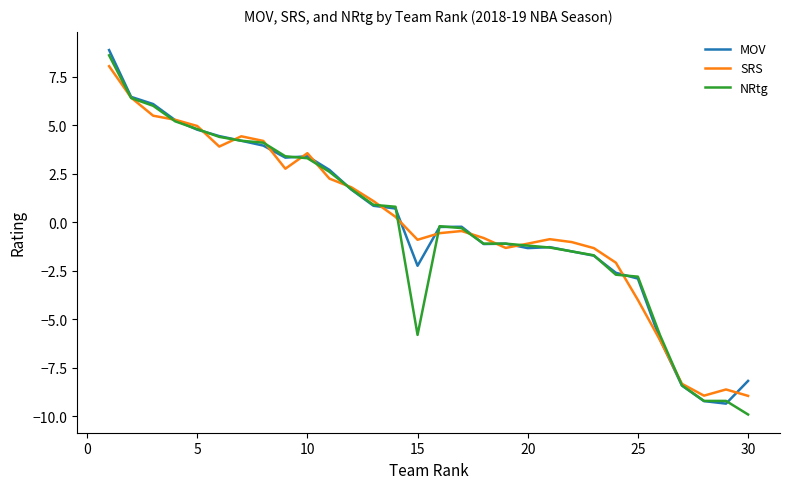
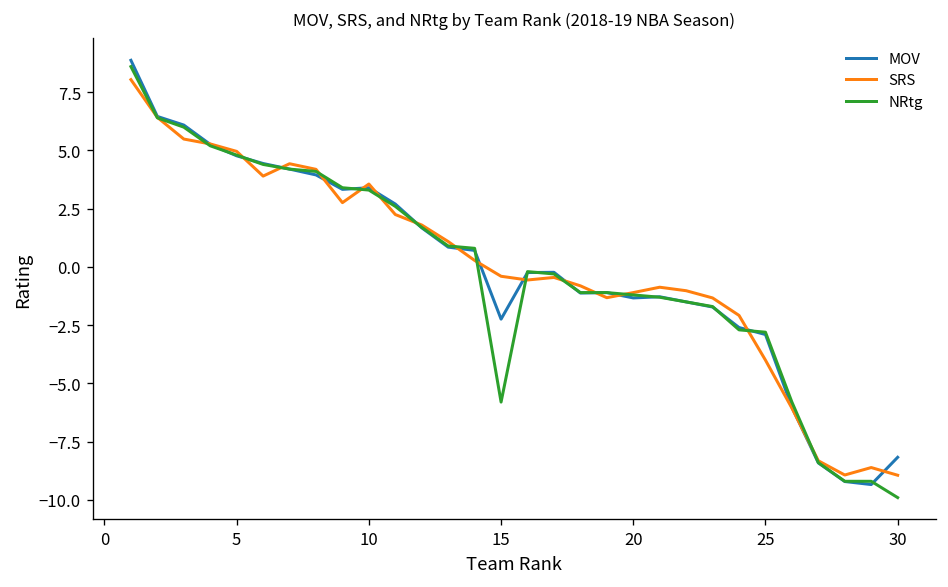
SRS, 15: -0.9 -> -0.4
